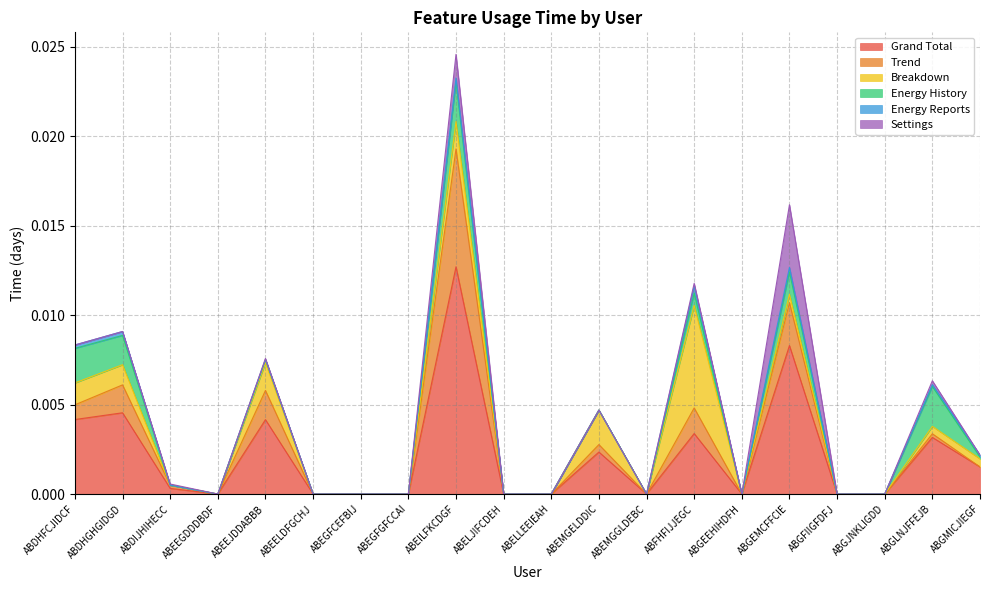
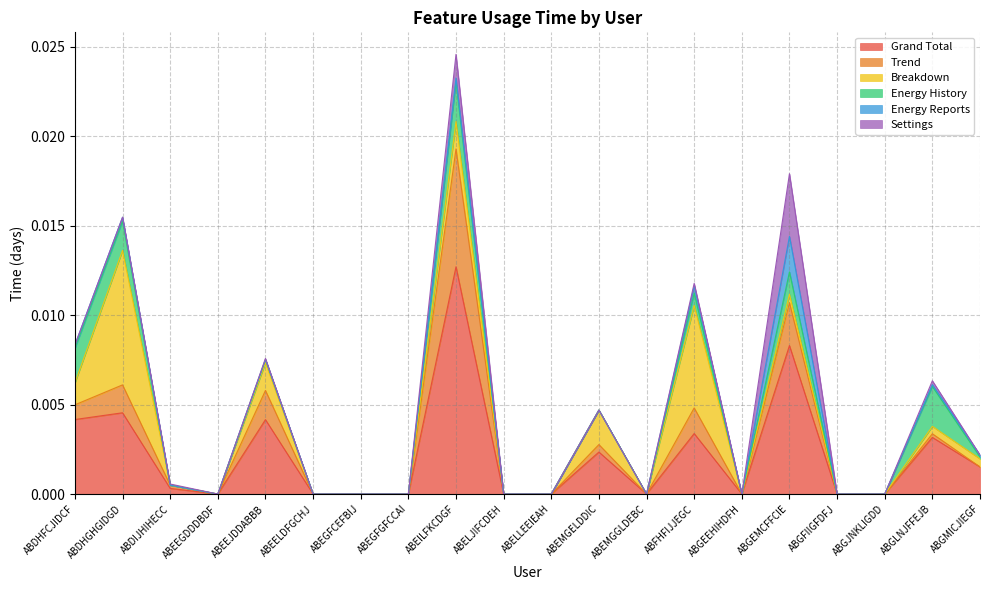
Breakdown, ABDHGHGIDGD: 0.0011 -> 0.0075
Energy Reports, ABGEMCFFCIE: 0.0003 -> 0.0020
